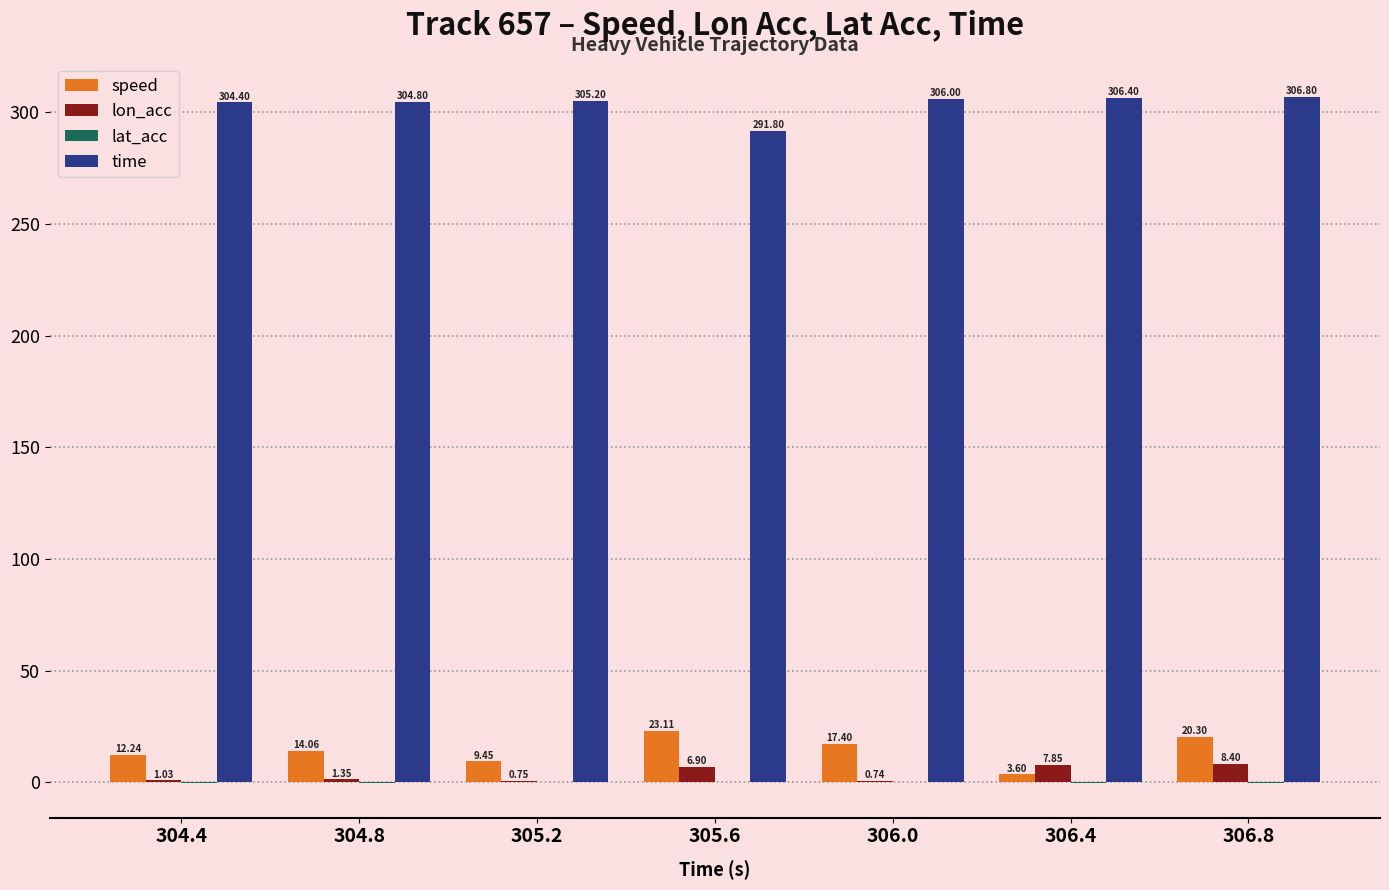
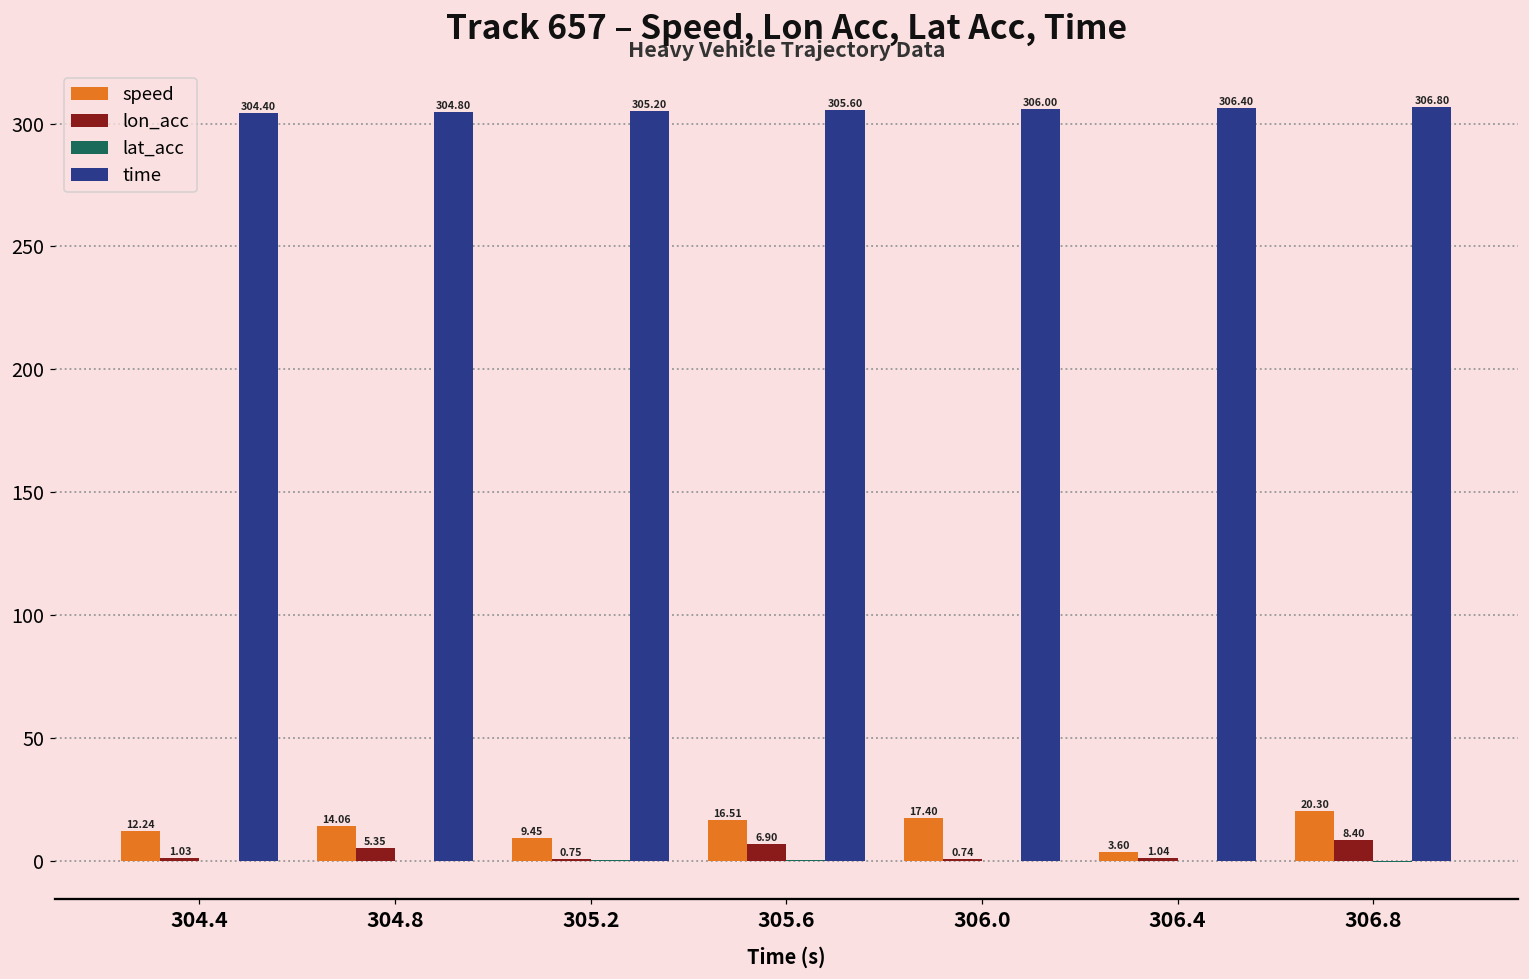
lon_acc, 304.8: 1.35 -> 5.35
speed, 305.6: 23.11 -> 16.51
time, 305.6: 291.80 -> 305.60
lon_acc, 306.4: 7.85 -> 1.04
